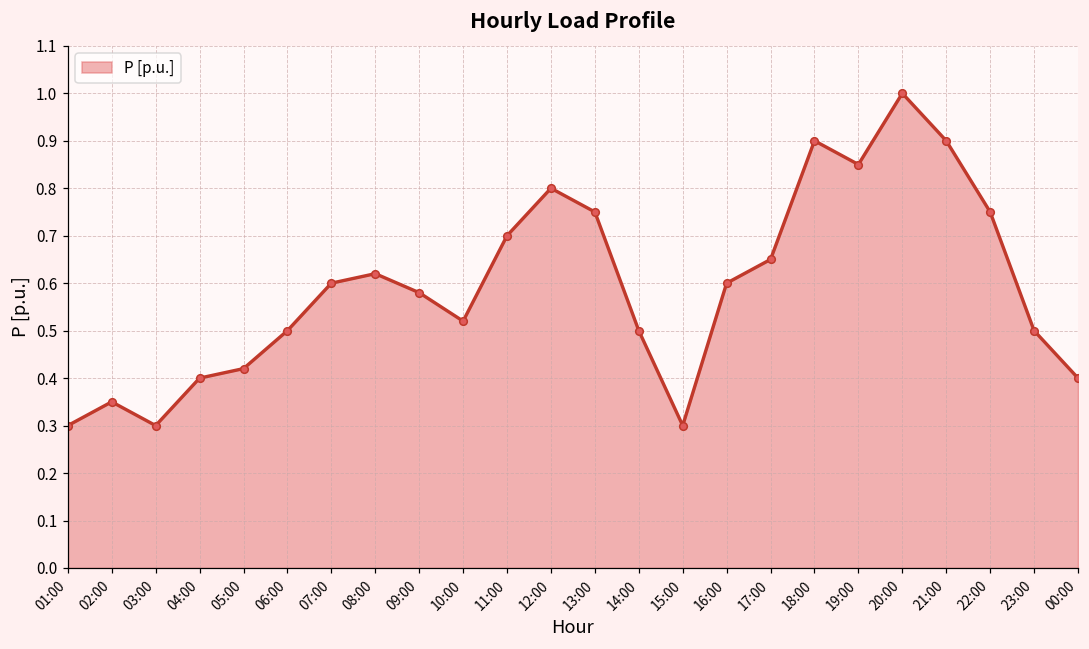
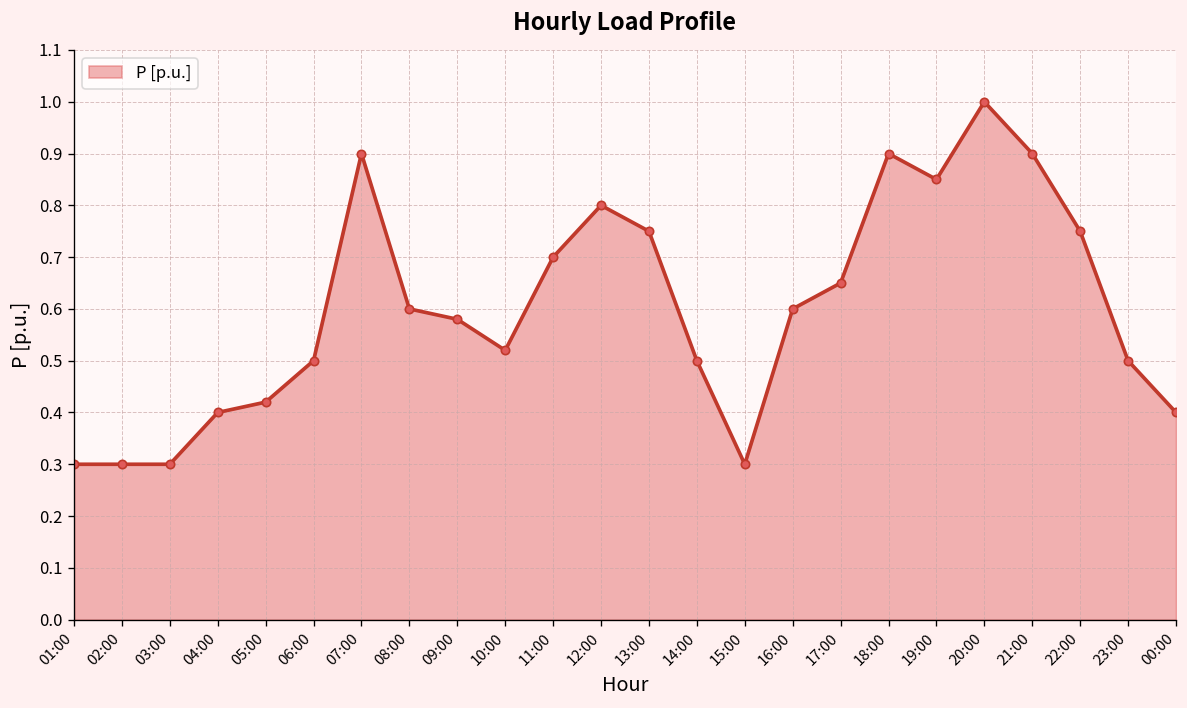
02:00: 0.35 -> 0.30
07:00: 0.6 -> 0.9
08:00: 0.62 -> 0.60
